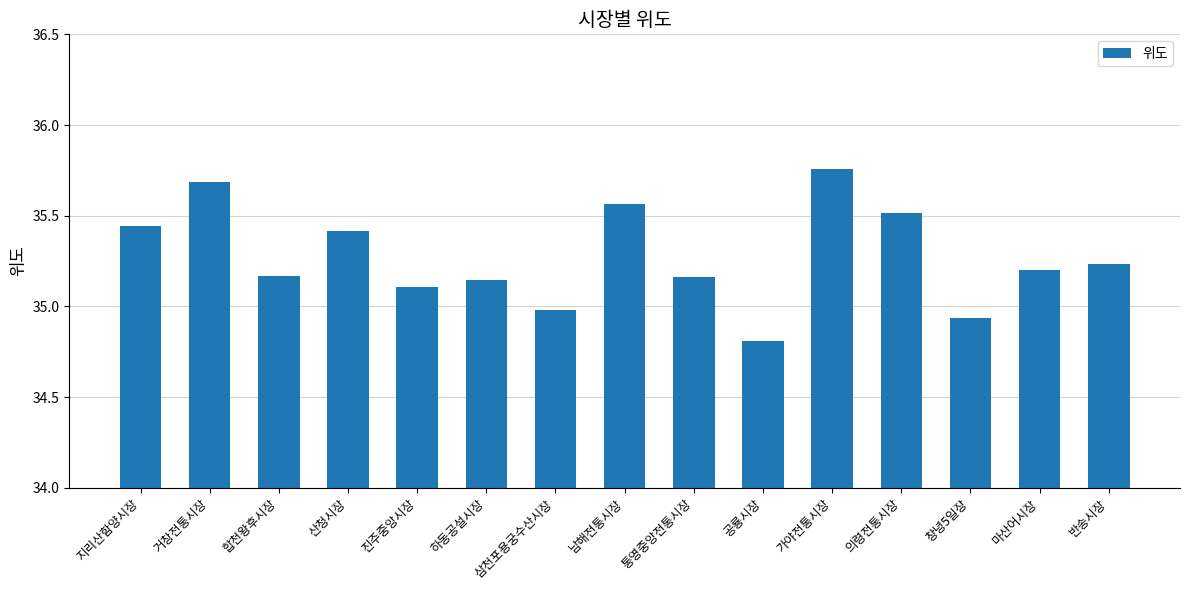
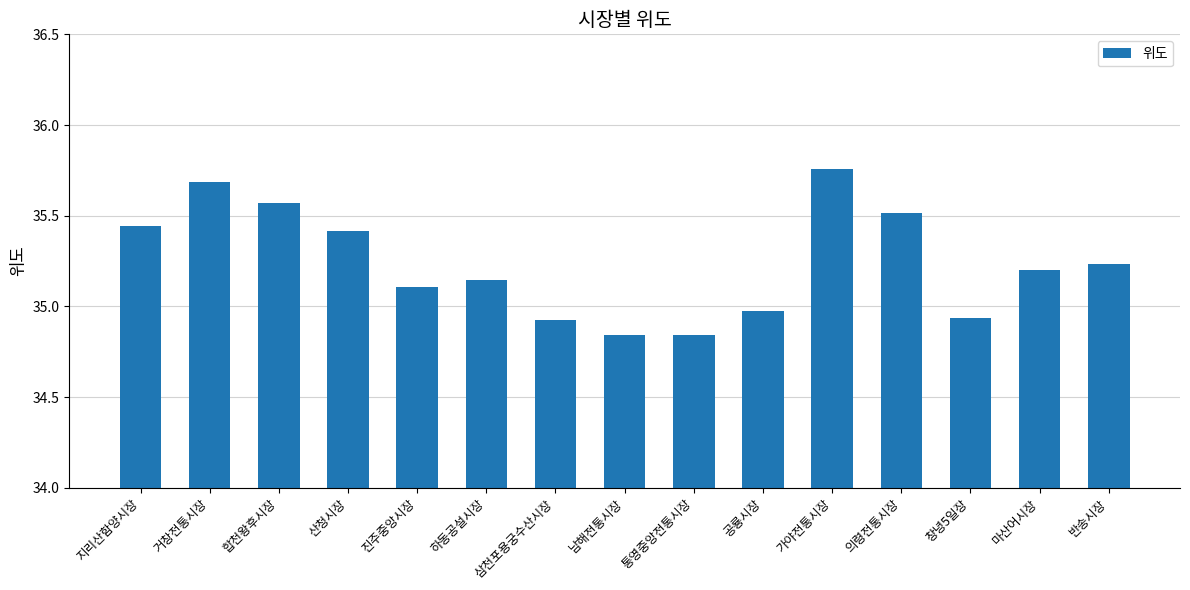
합천왕후시장: 35.17 -> 35.57
삼천포용궁수산시장: 34.98 -> 34.93
남해전통시장: 35.56 -> 34.84
통영중앙전통시장: 35.16 -> 34.85
공룡시장: 34.81 -> 34.97
